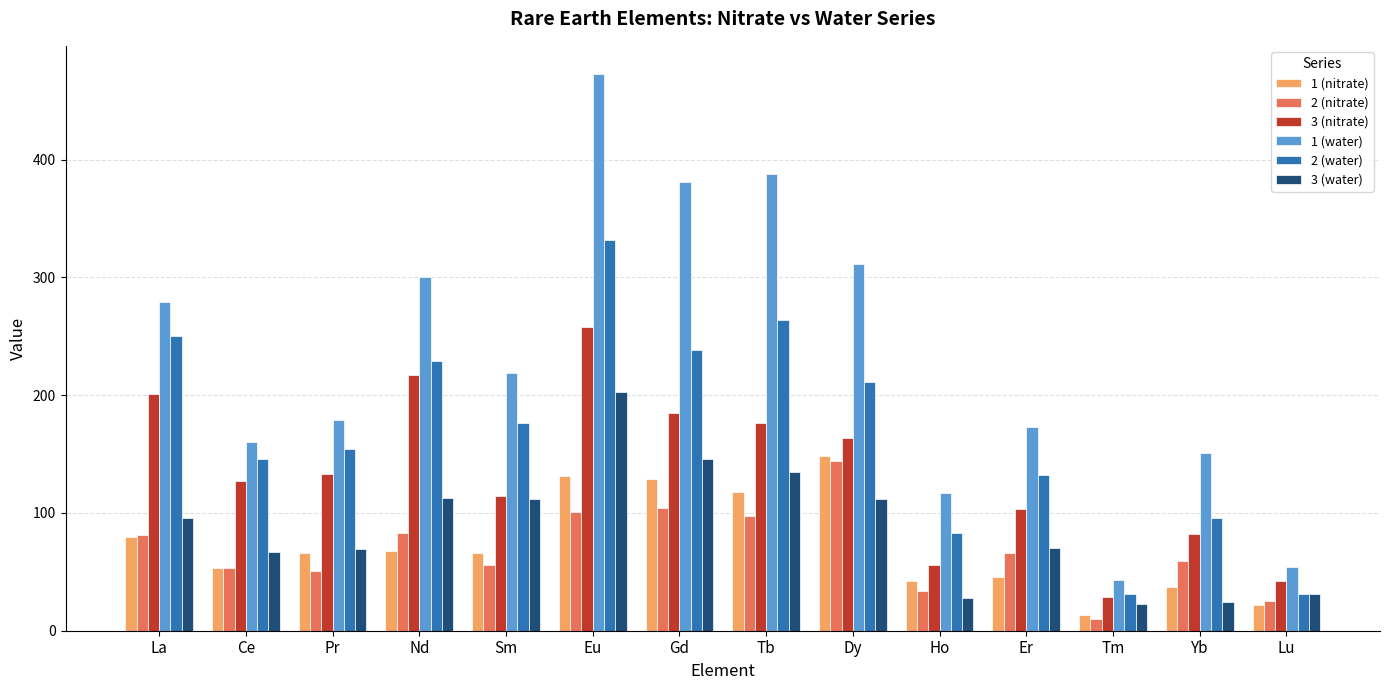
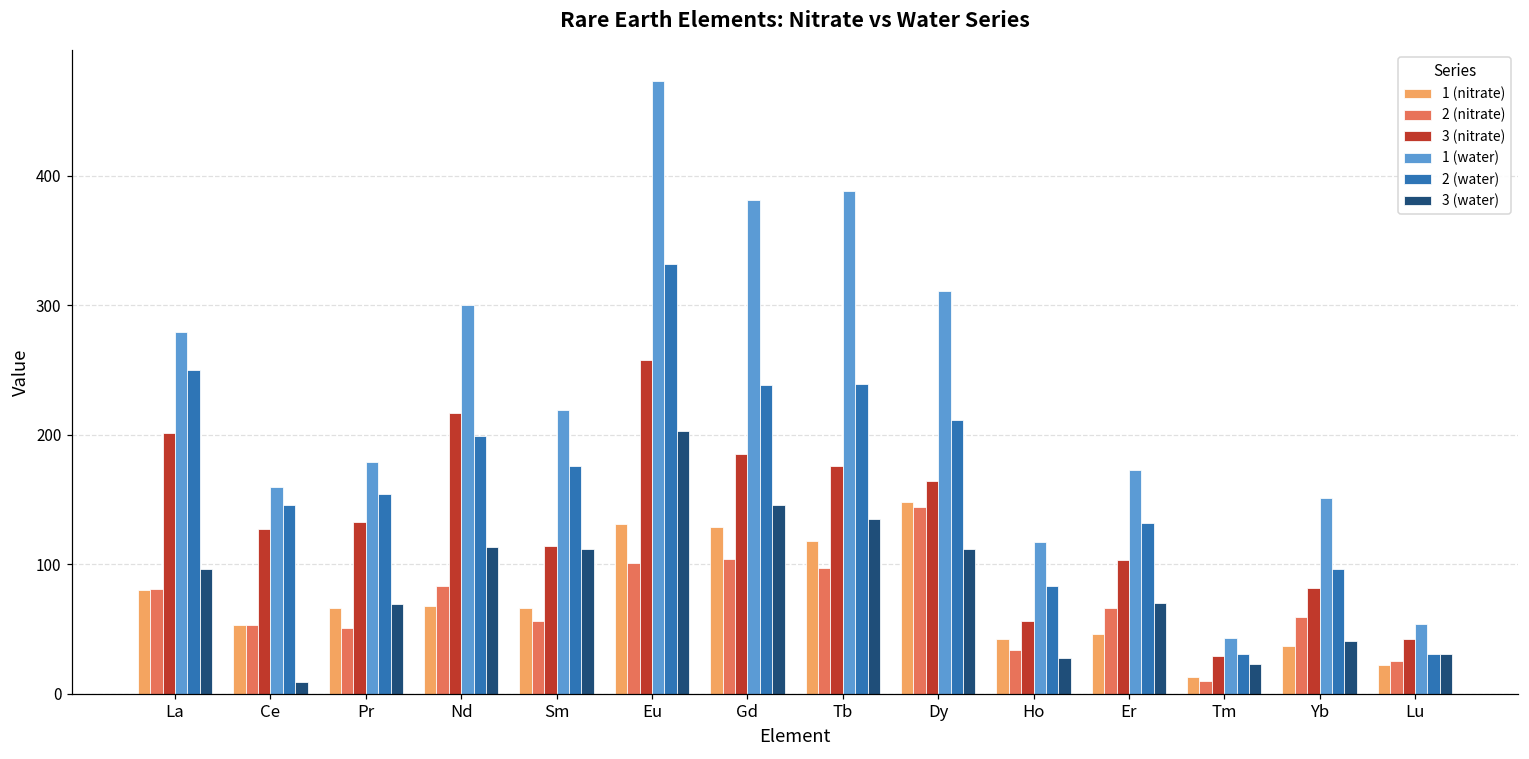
3 (water), Ce: 67 -> 9
2 (water), Nd: 229 -> 199
2 (water), Tb: 264 -> 239
3 (water), Yb: 24 -> 41
